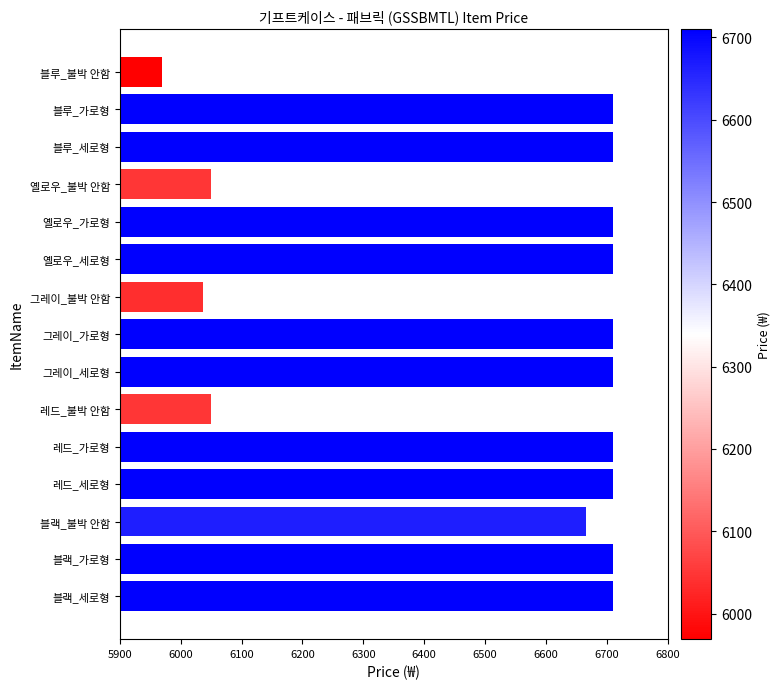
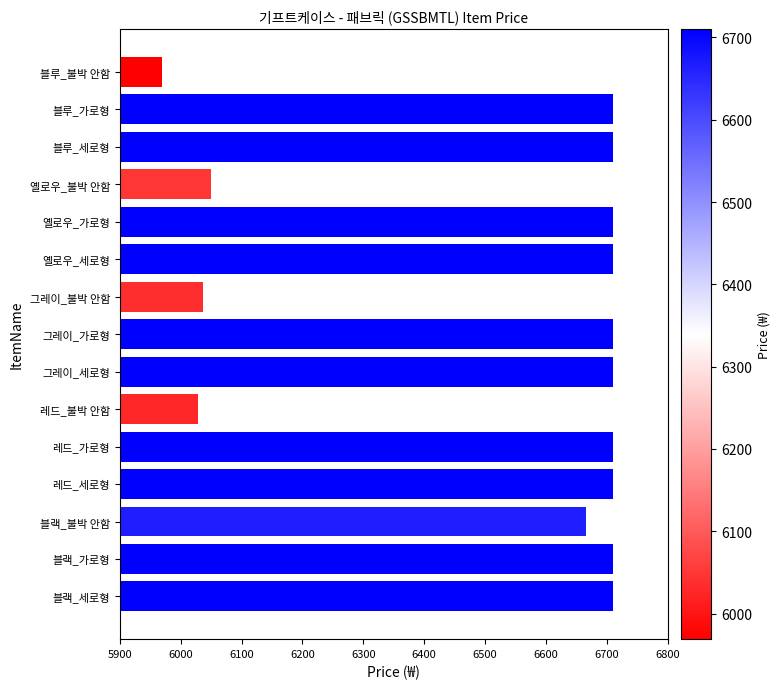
레드_불박 안함: 6050 -> 6030
